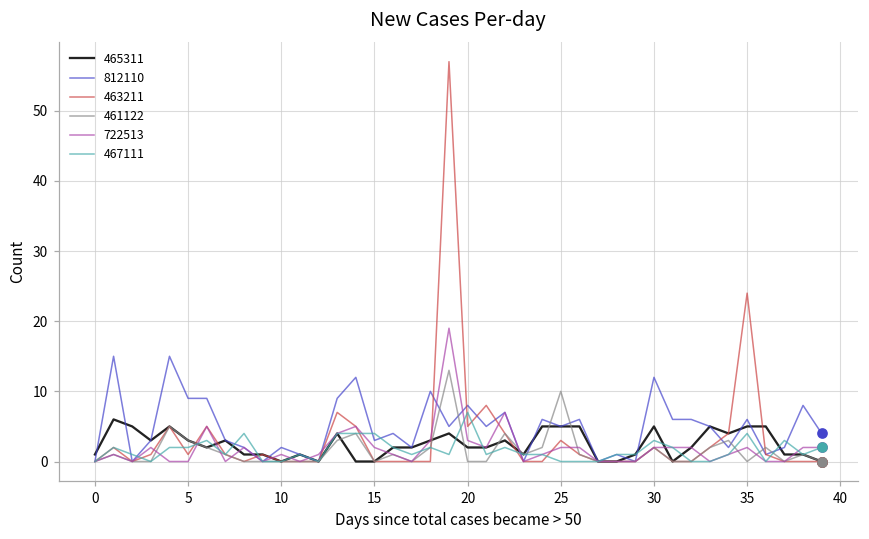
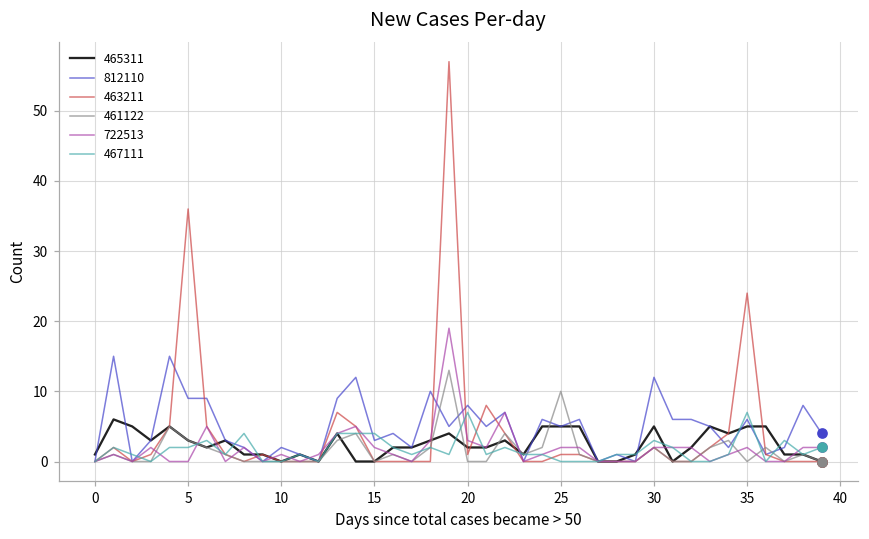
463211, 5: 1 -> 36
463211, 20: 5 -> 1
463211, 25: 3 -> 1
467111, 35: 4 -> 7
